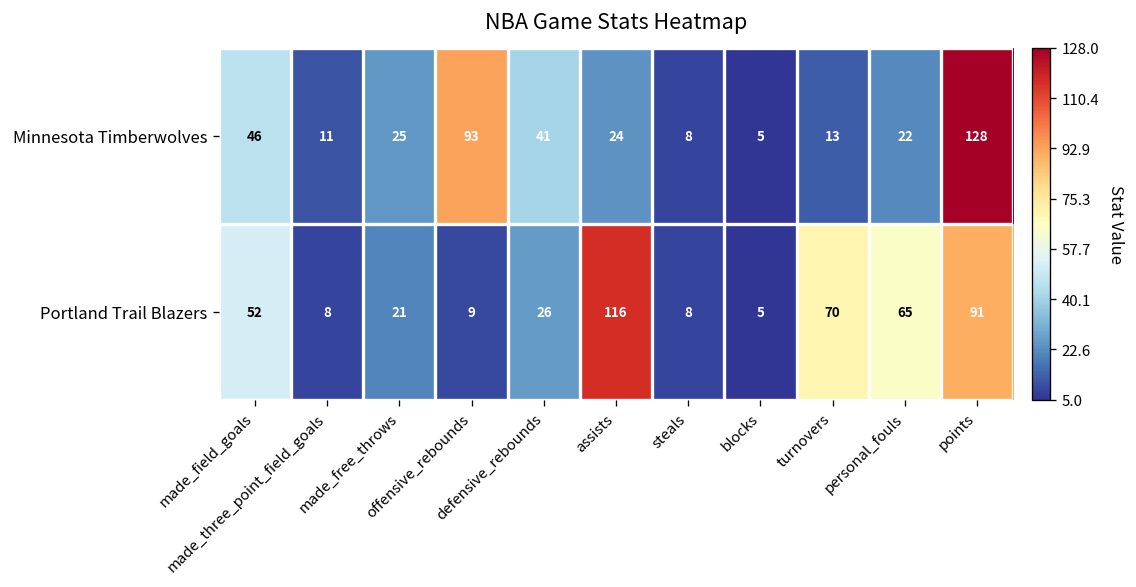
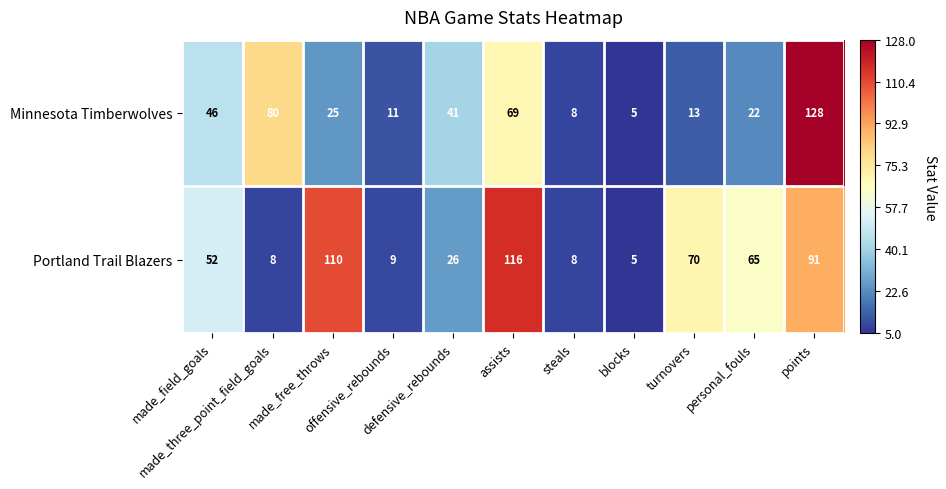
Minnesota Timberwolves, made_three_point_field_goals: 11 -> 80
Minnesota Timberwolves, offensive_rebounds: 93 -> 11
Minnesota Timberwolves, assists: 24 -> 69
Portland Trail Blazers, made_free_throws: 21 -> 110
